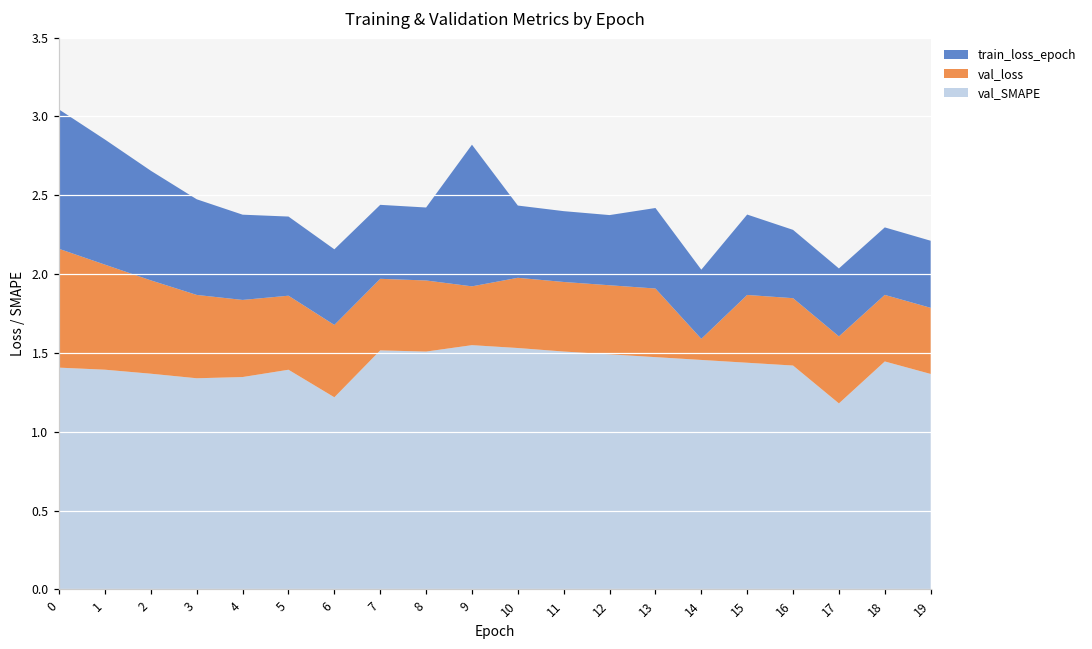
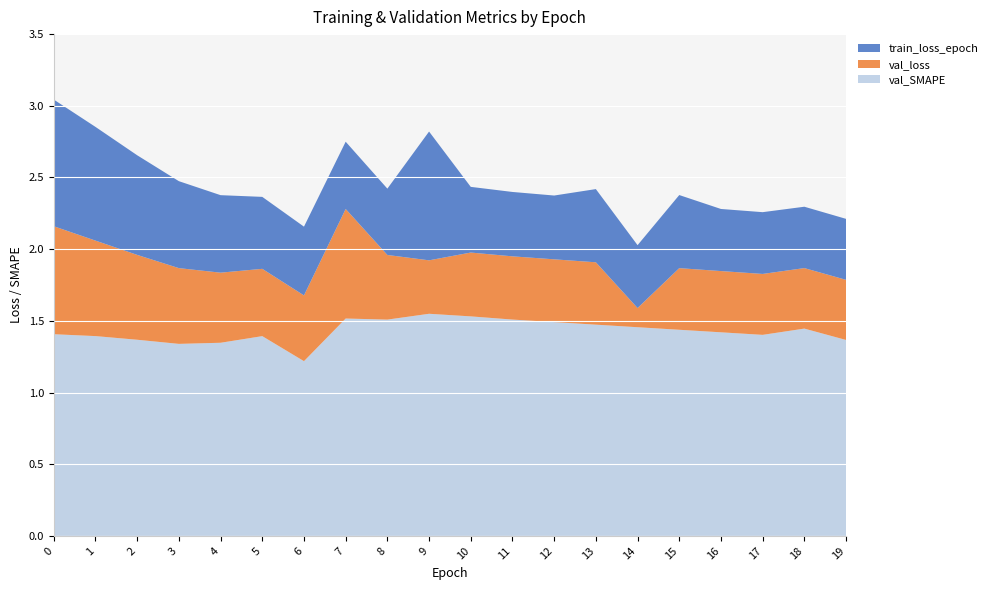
val_loss, 7: 0.45 -> 0.76
val_SMAPE, 17: 1.18 -> 1.40
